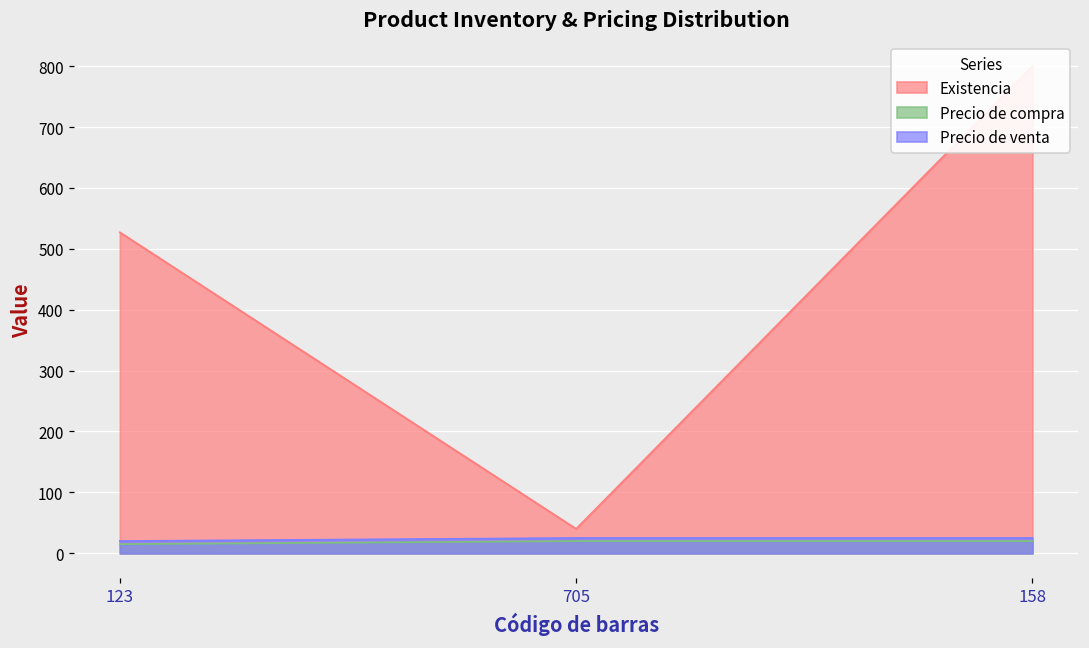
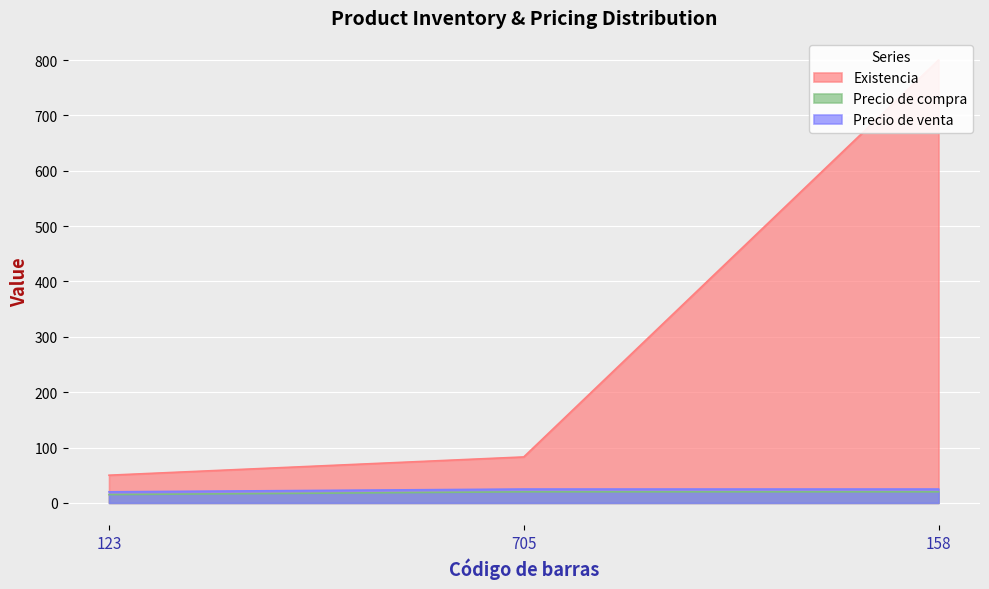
Existencia, 123: 530 -> 50
Existencia, 705: 40 -> 80
